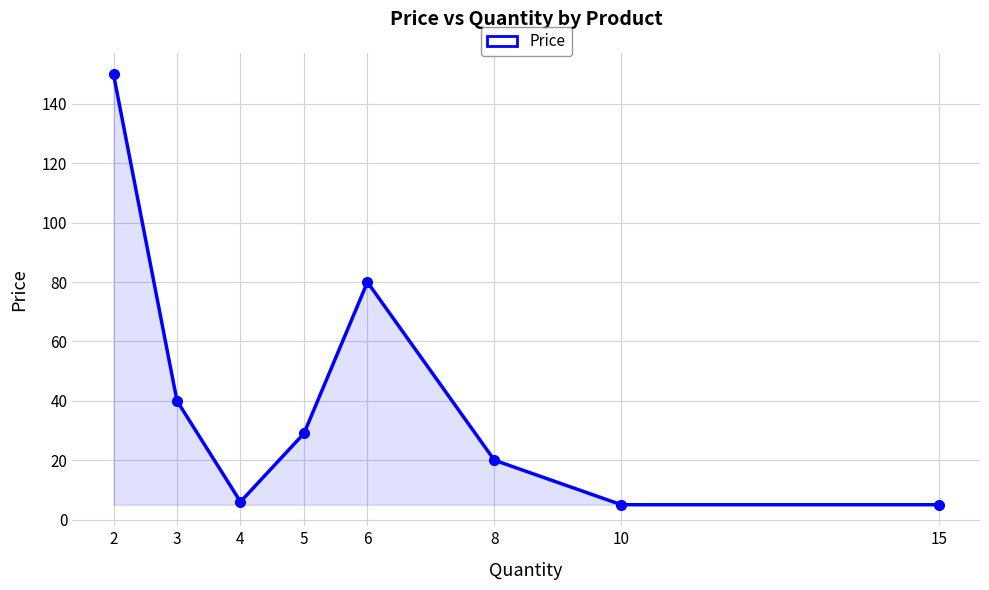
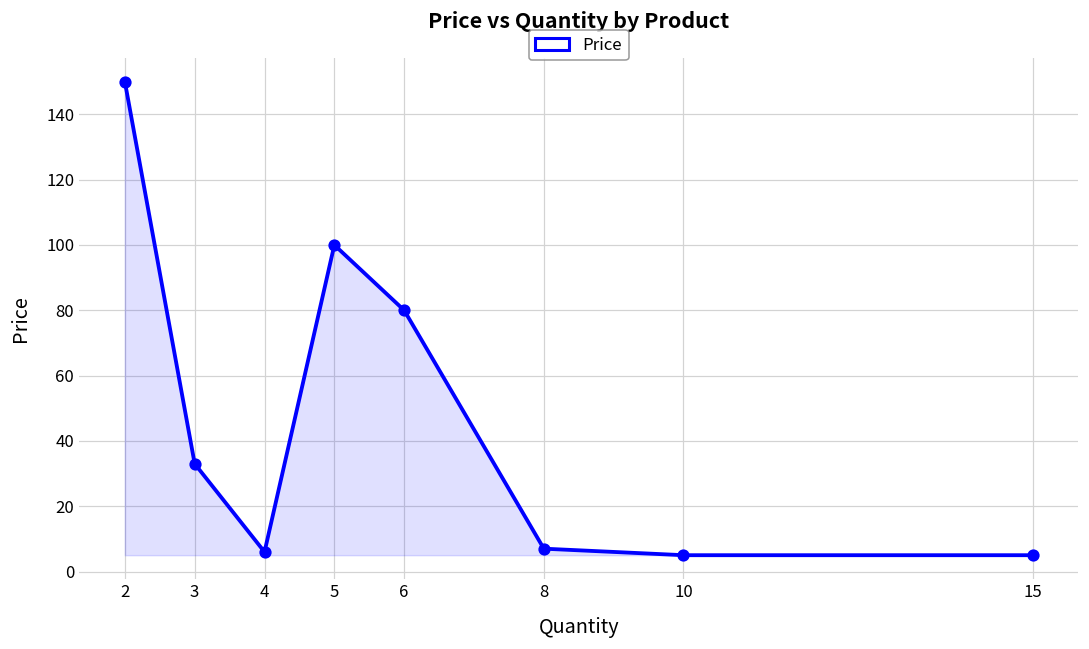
3: 40 -> 33
5: 29 -> 100
8: 20 -> 7
